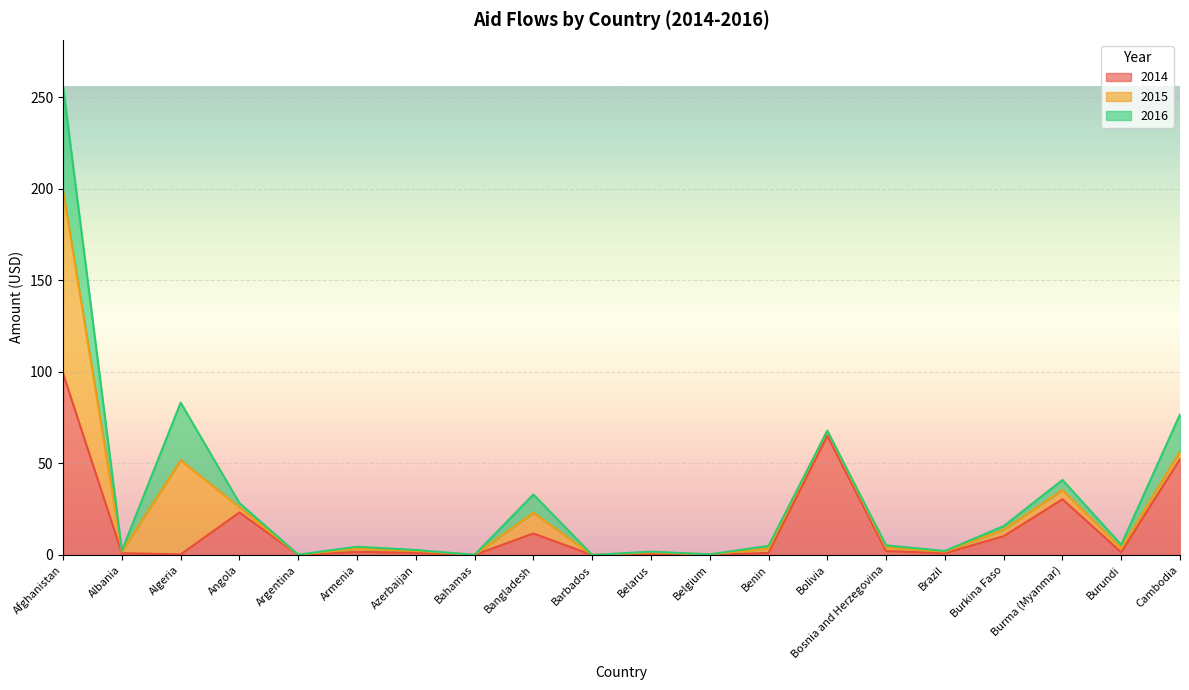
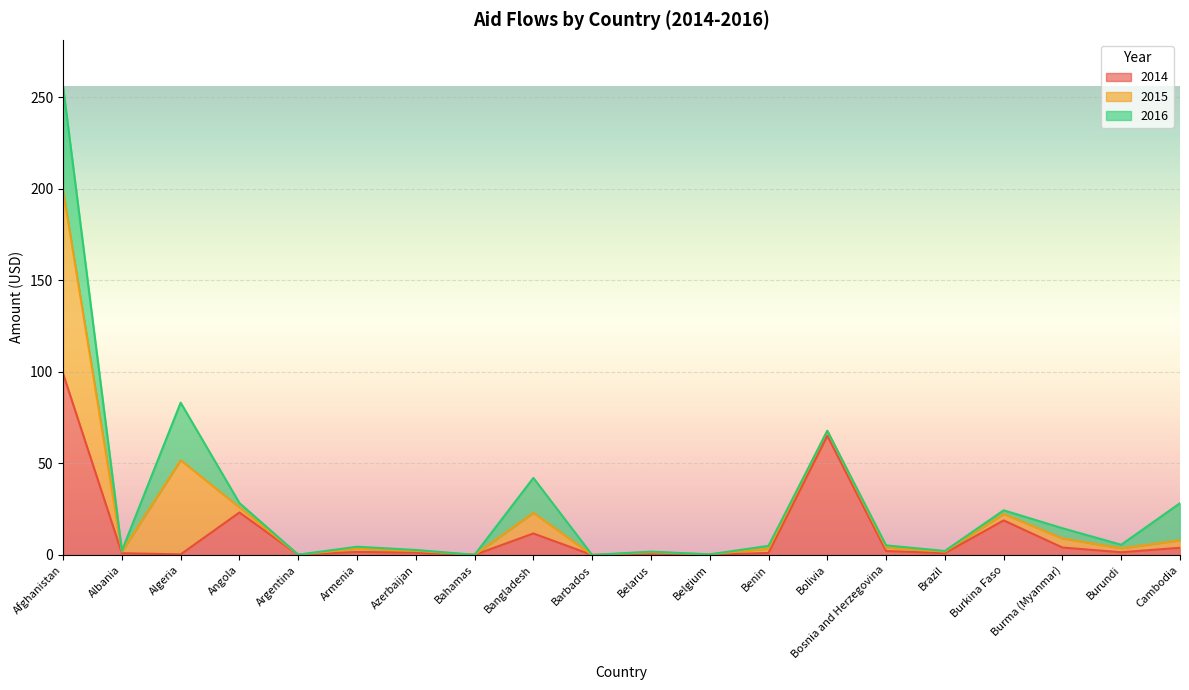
2016, Bangladesh: 10 -> 19
2014, Burkina Faso: 10 -> 19
2014, Burma (Myanmar): 30 -> 4
2014, Cambodia: 52 -> 4
